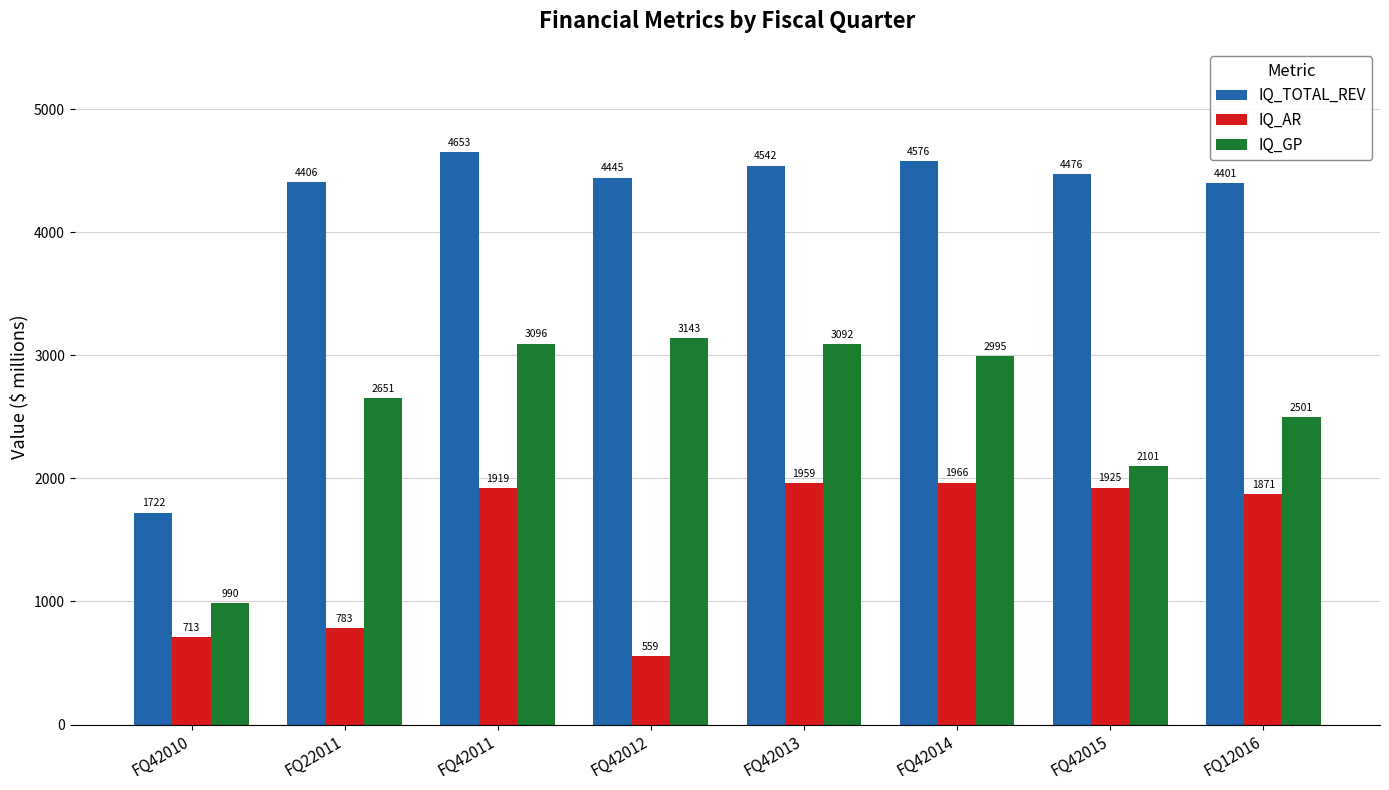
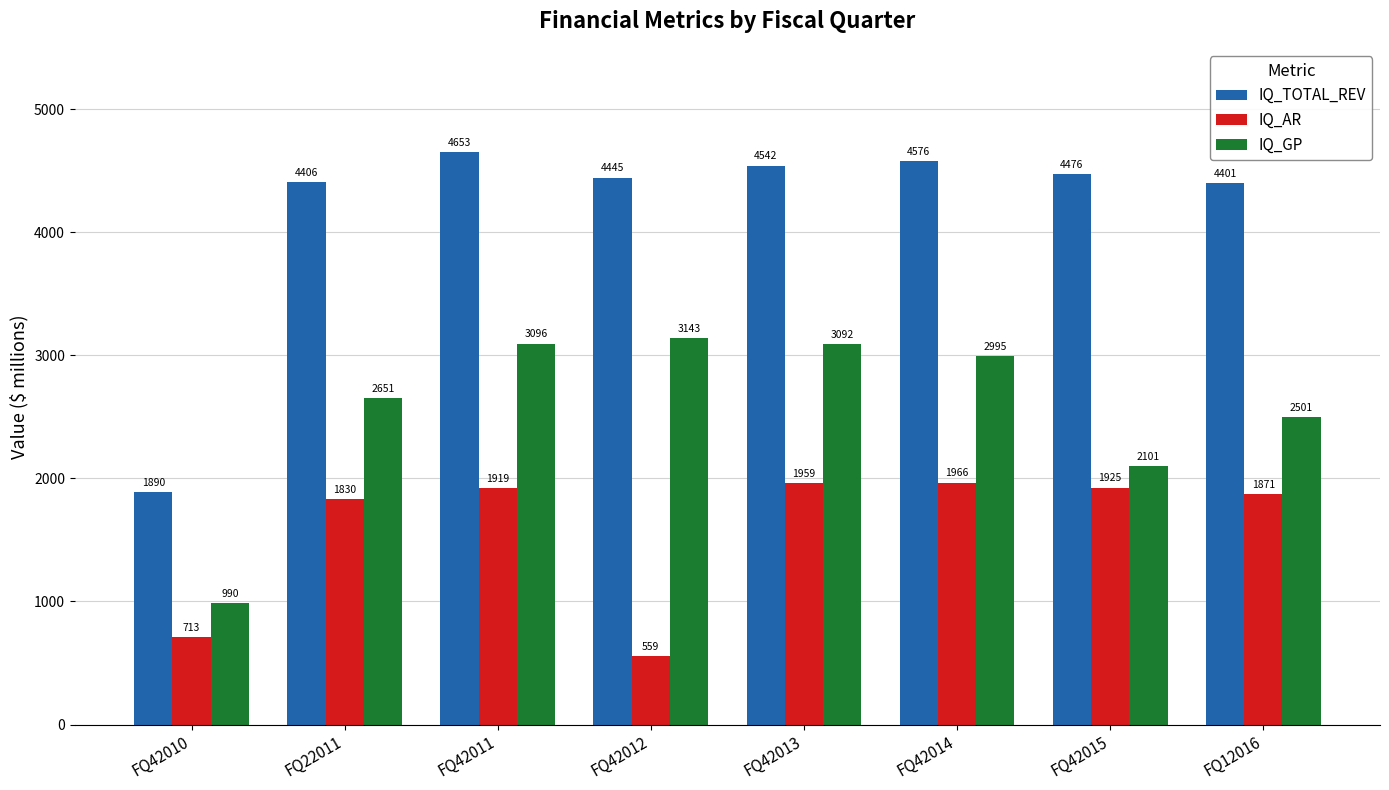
IQ_TOTAL_REV, FQ42010: 1722 -> 1890
IQ_AR, FQ22011: 783 -> 1830
